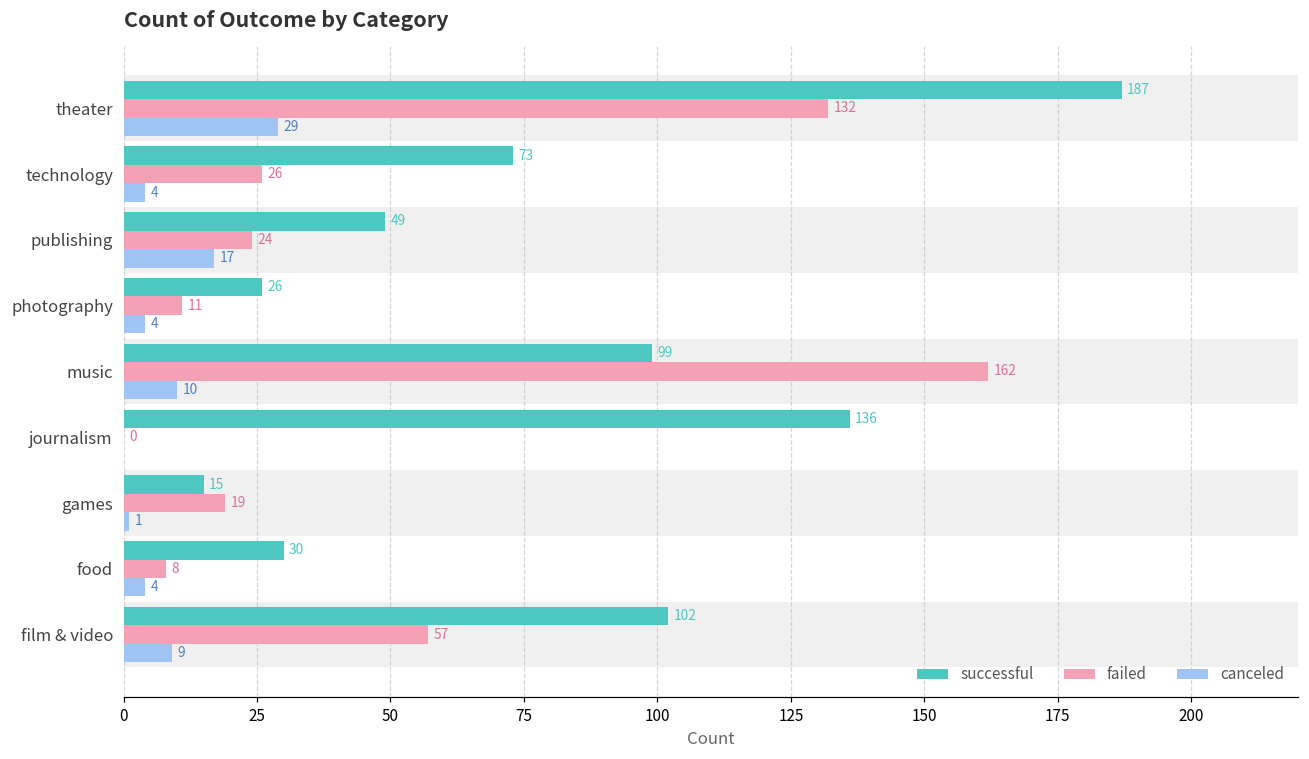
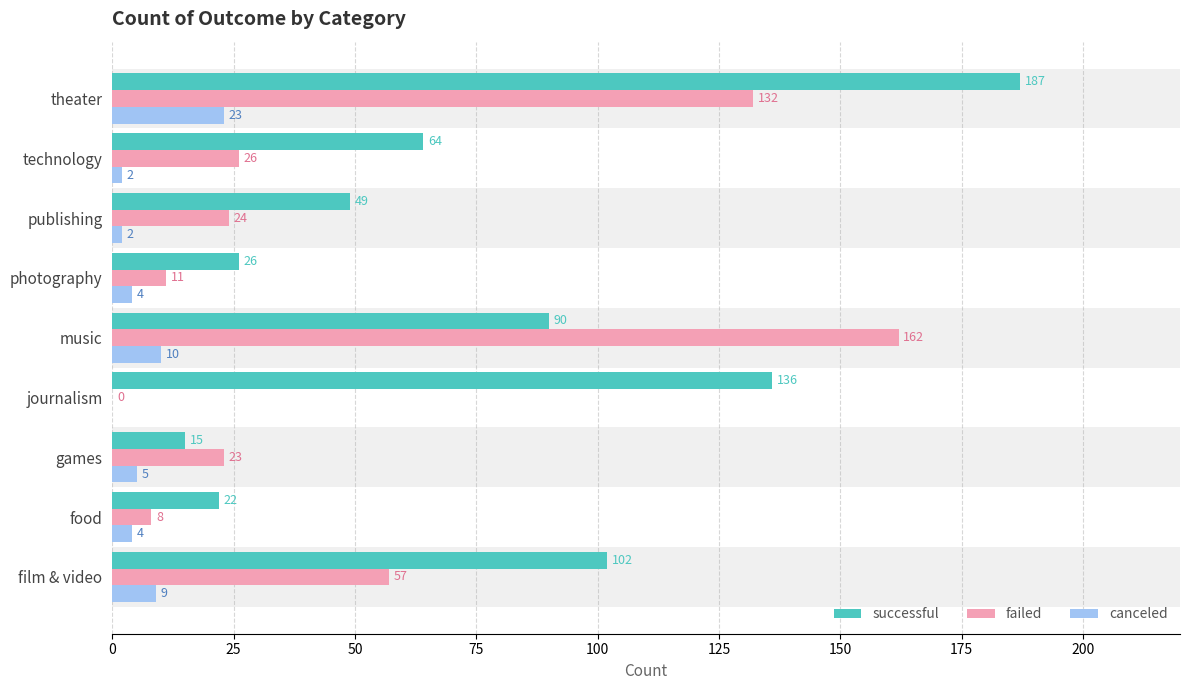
canceled, theater: 29 -> 23
successful, technology: 73 -> 64
canceled, technology: 4 -> 2
canceled, publishing: 17 -> 2
successful, music: 99 -> 90
failed, games: 19 -> 23
canceled, games: 1 -> 5
successful, food: 30 -> 22
